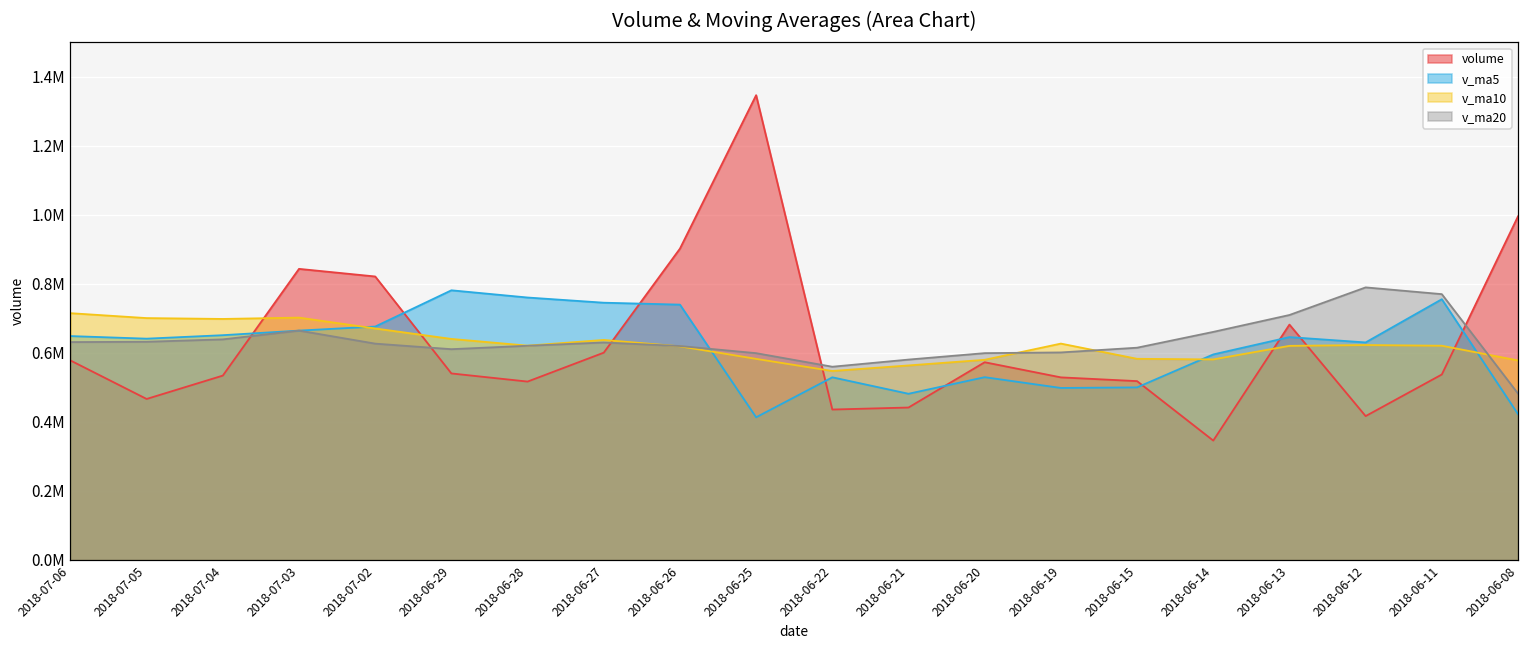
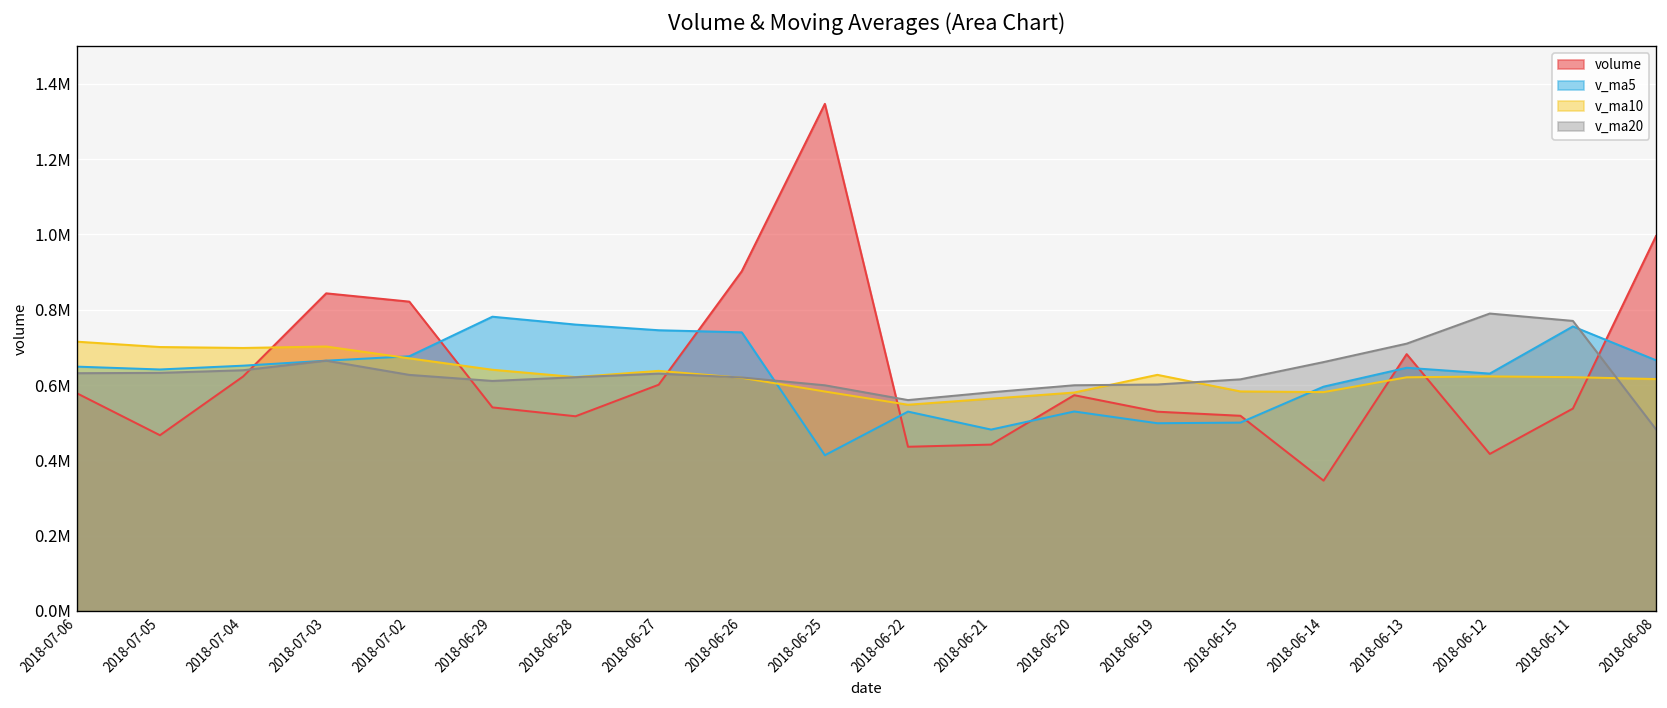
volume, 2018-07-04: 530000 -> 620000
v_ma5, 2018-06-08: 420000 -> 670000
v_ma10, 2018-06-08: 580000 -> 620000
